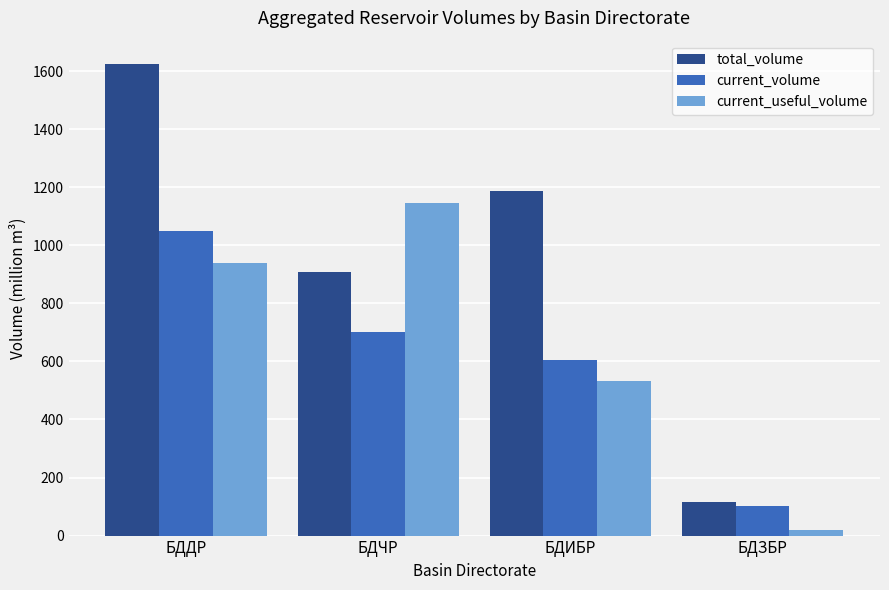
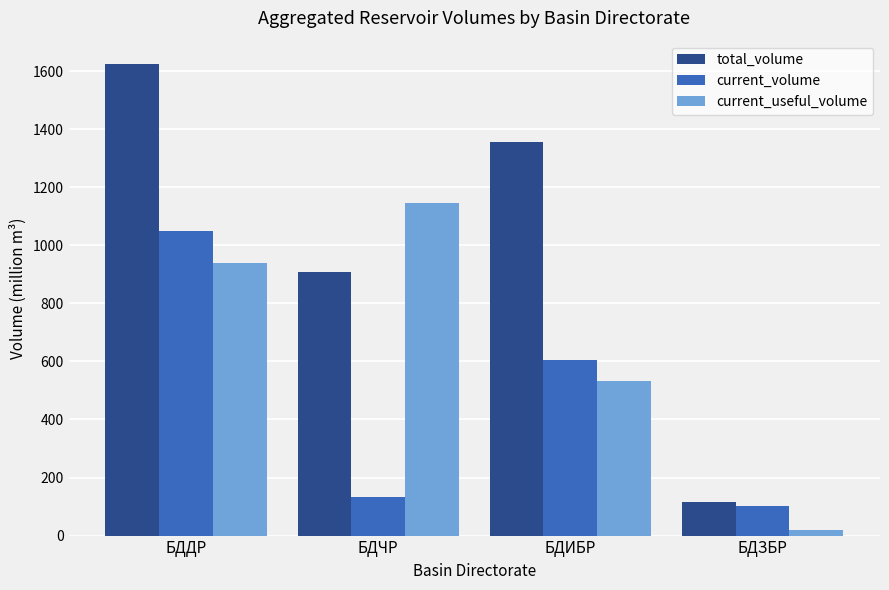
current_volume, БДЧР: 700 -> 130
total_volume, БДИБР: 1190 -> 1360
